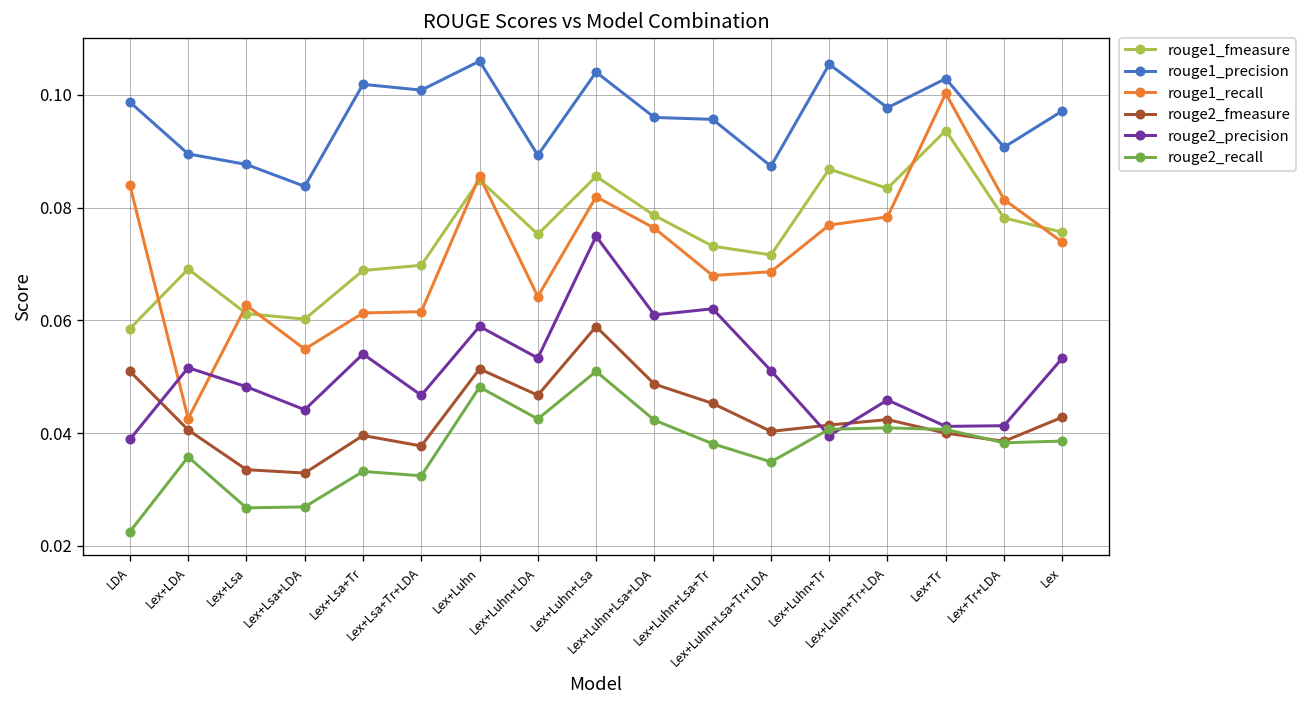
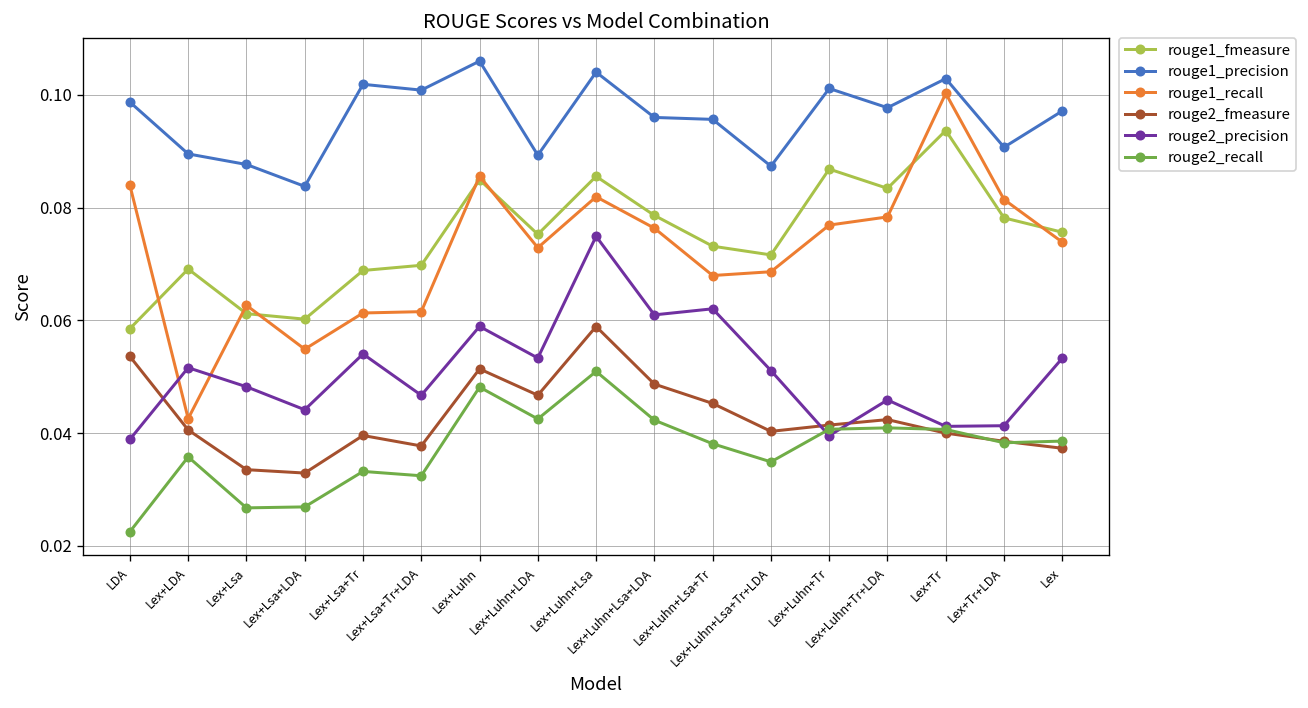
rouge2_fmeasure, LDA: 0.051 -> 0.054
rouge1_recall, Lex+Luhn+LDA: 0.064 -> 0.073
rouge1_precision, Lex+Luhn+Tr: 0.105 -> 0.101
rouge2_fmeasure, Lex: 0.043 -> 0.037
